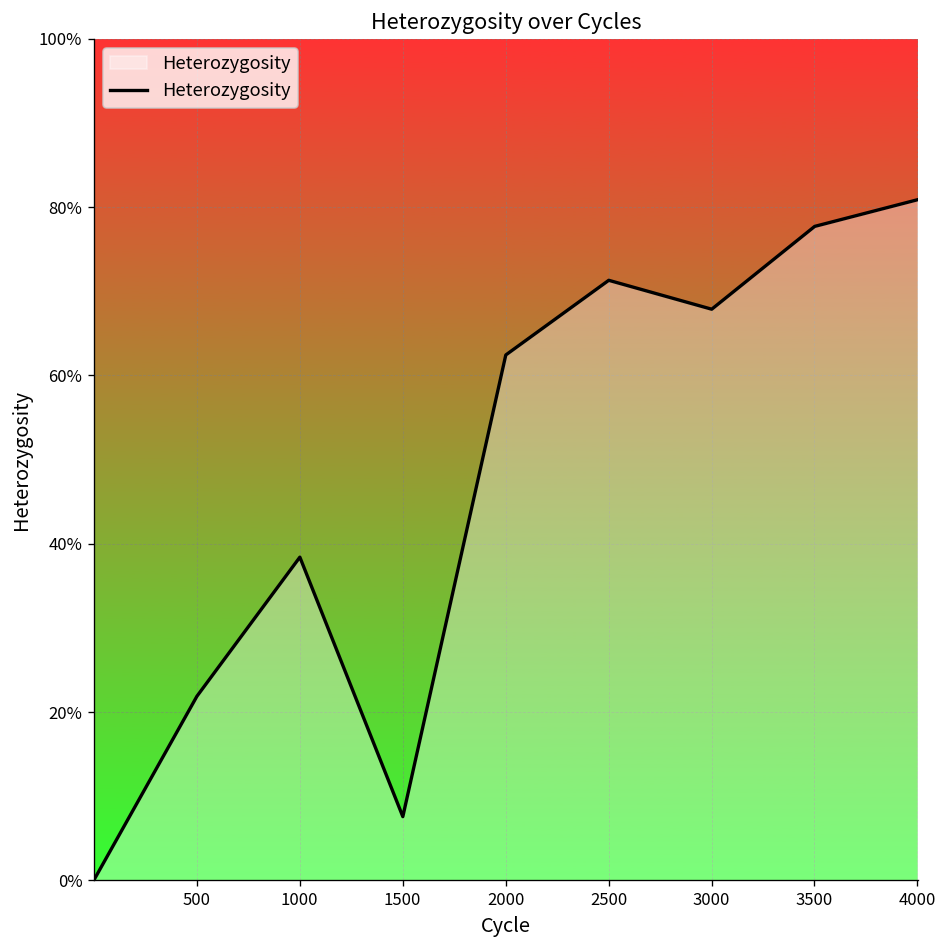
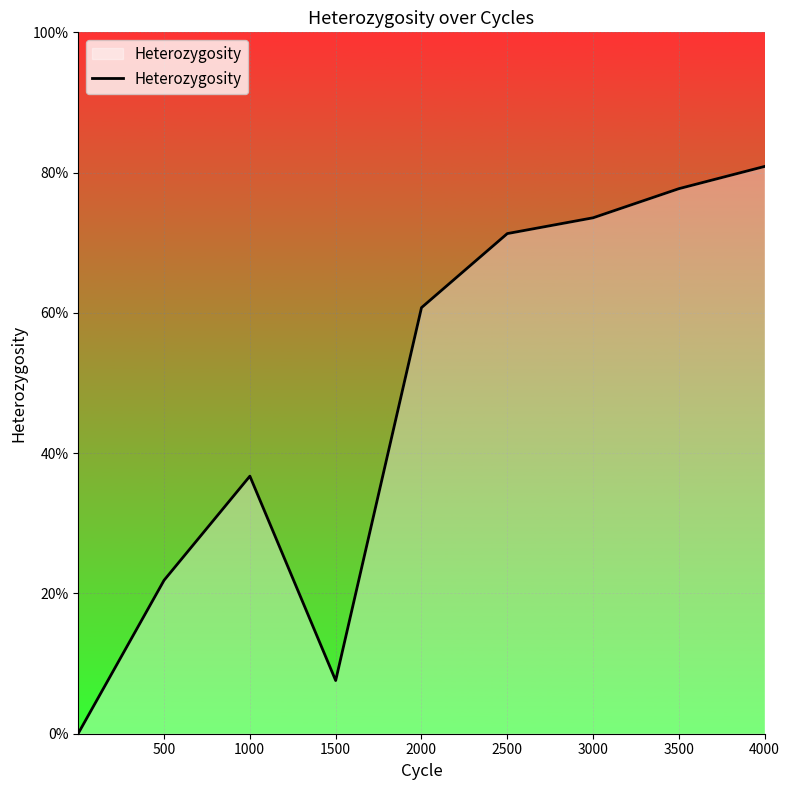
1000: 38% -> 37%
2000: 62% -> 61%
3000: 68% -> 74%
